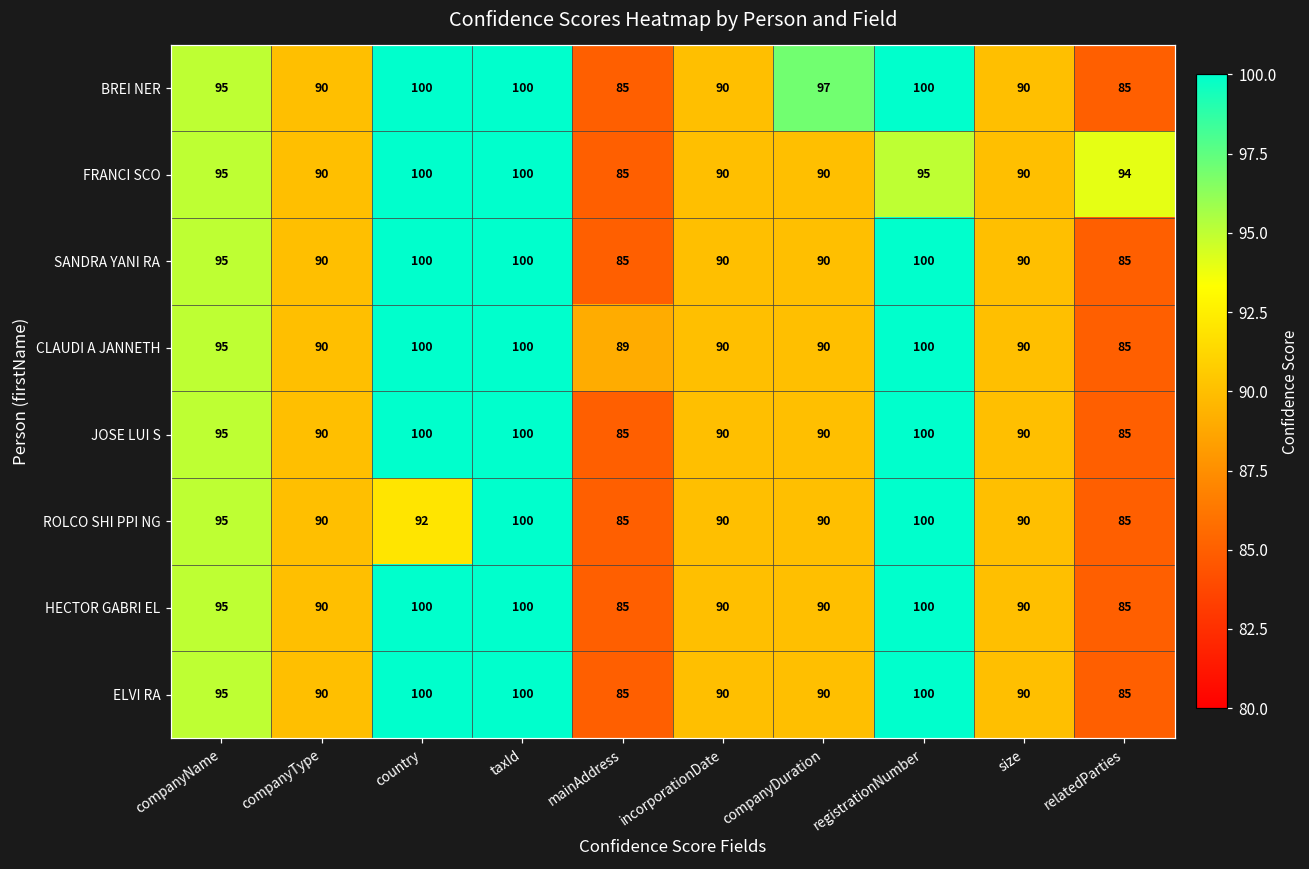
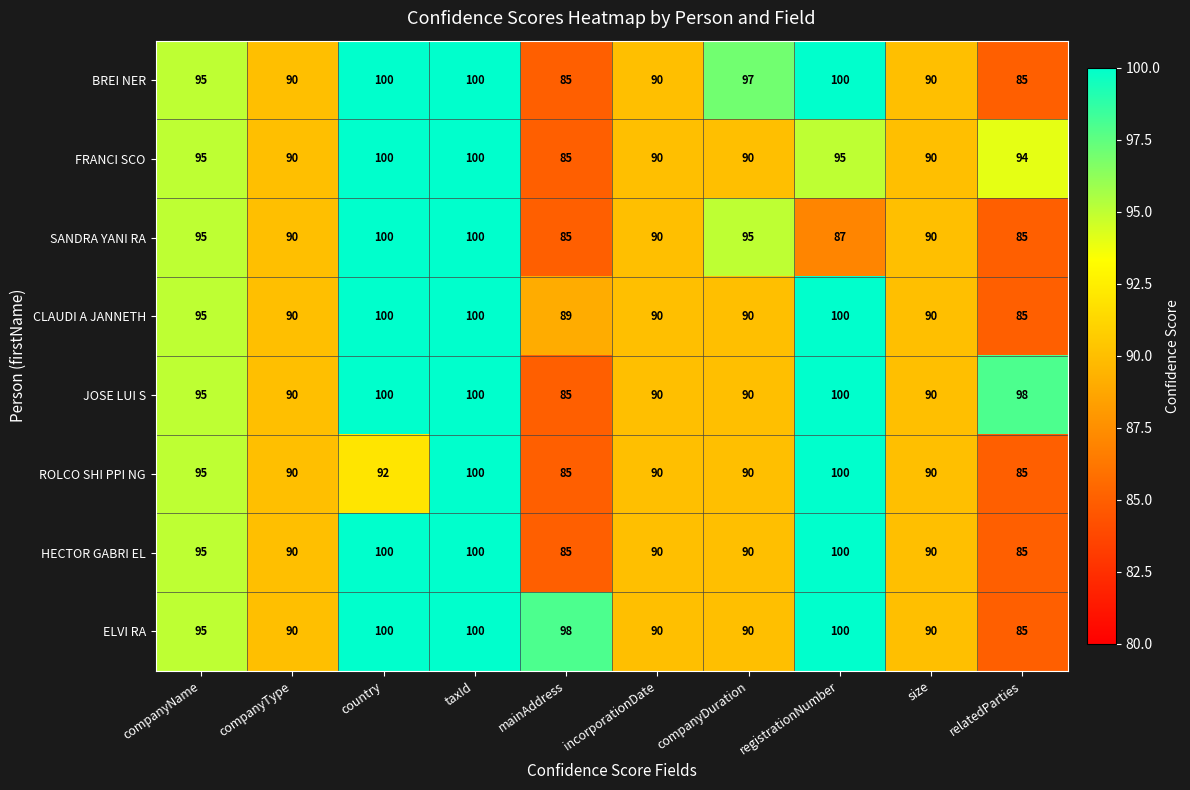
SANDRA YANI RA, companyDuration: 90 -> 95
SANDRA YANI RA, registrationNumber: 100 -> 87
JOSE LUI S, relatedParties: 85 -> 98
ELVI RA, mainAddress: 85 -> 98
